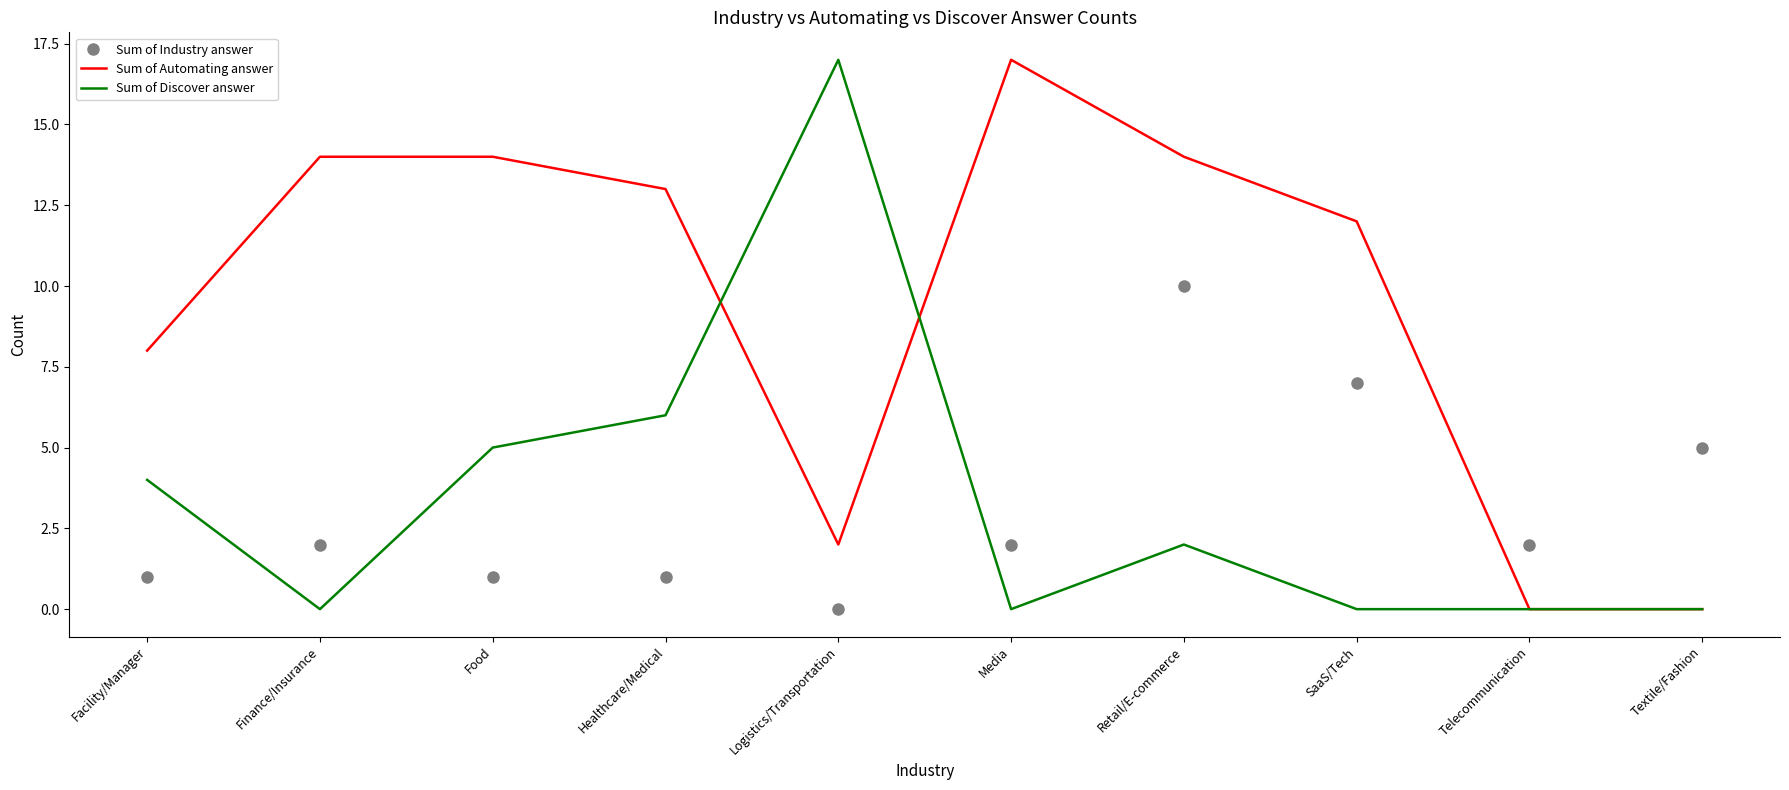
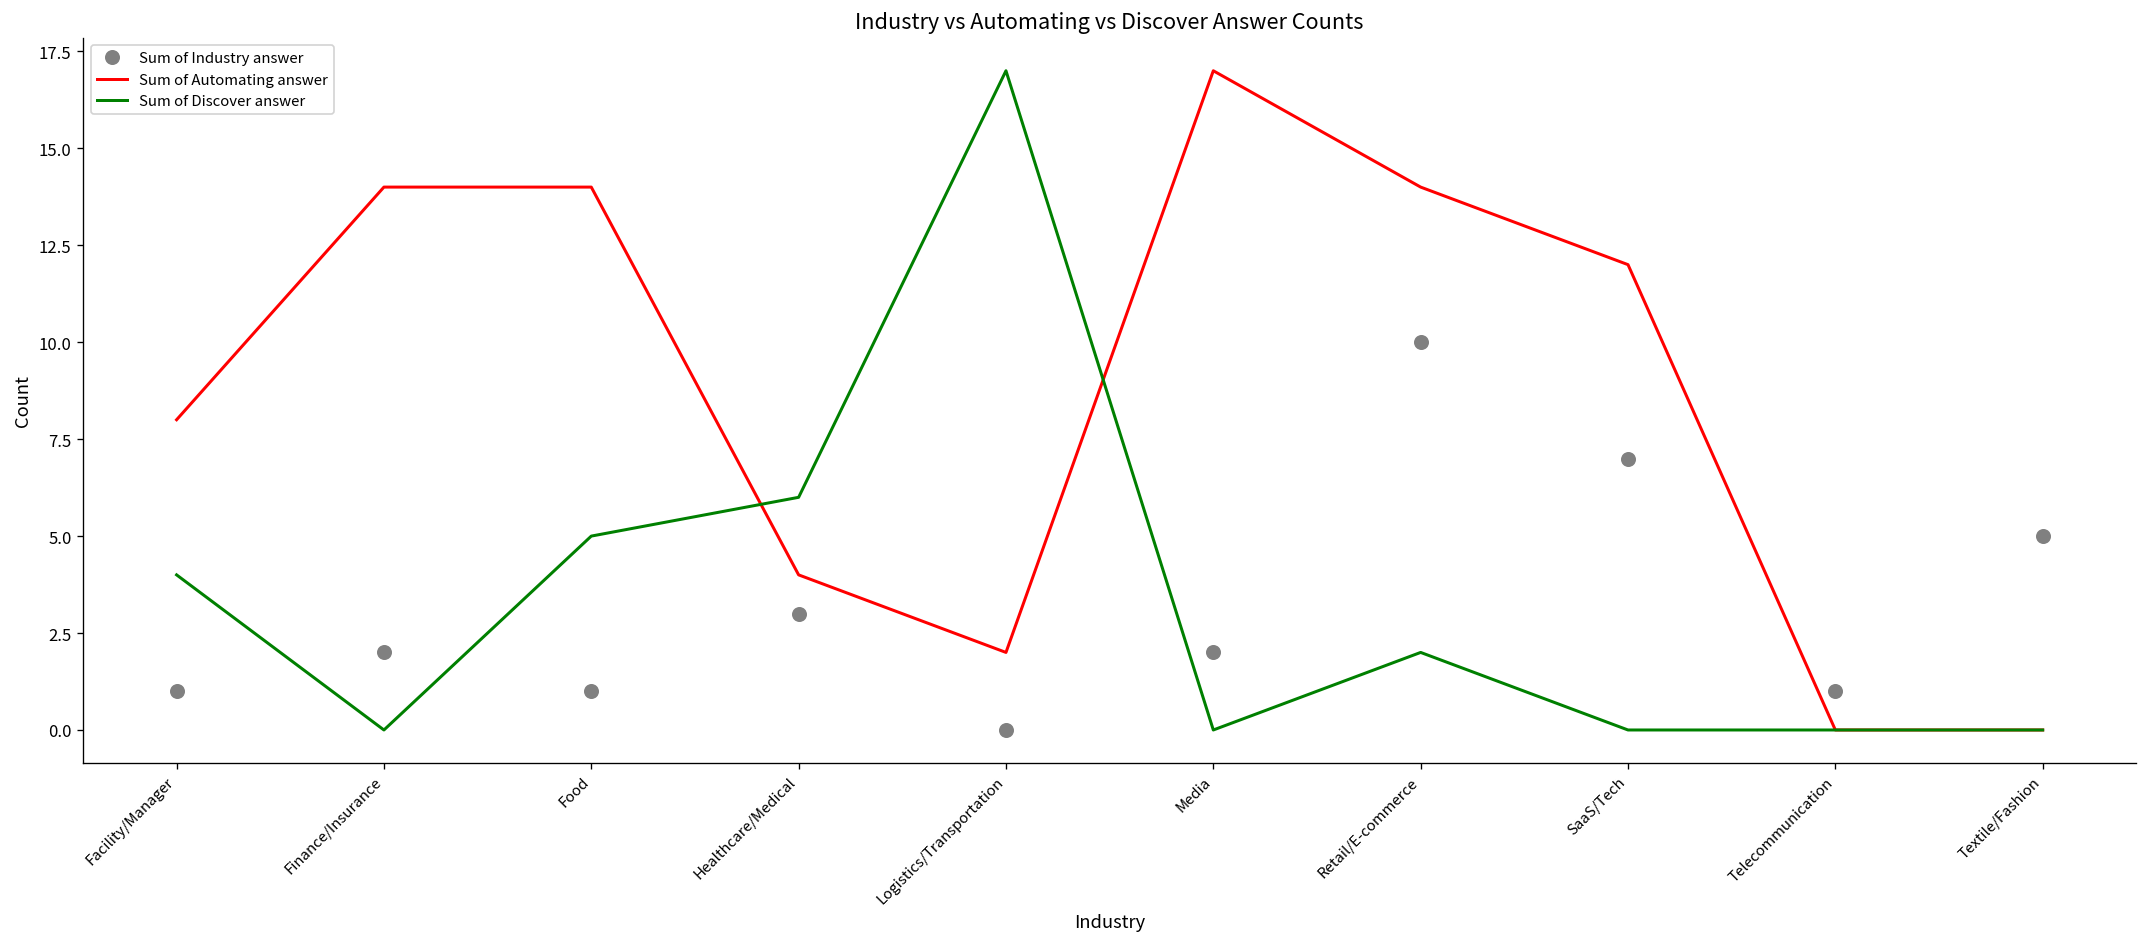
Sum of Industry answer, Healthcare/Medical: 1 -> 3
Sum of Automating answer, Healthcare/Medical: 13 -> 4
Sum of Industry answer, Telecommunication: 2 -> 1
